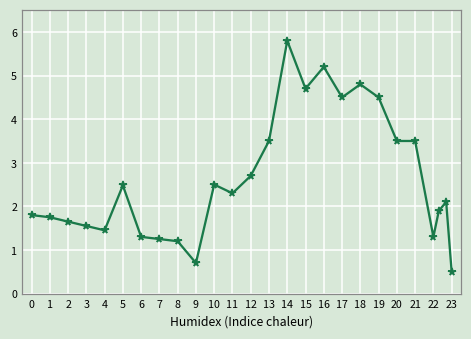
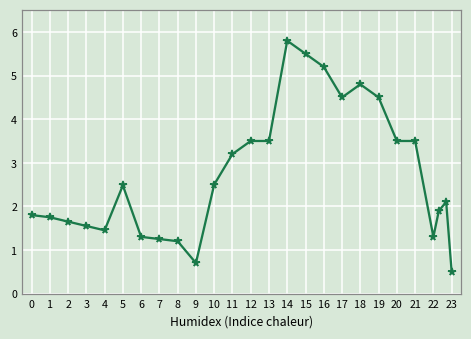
11: 2.3 -> 3.2
12: 2.7 -> 3.5
15: 4.7 -> 5.5
